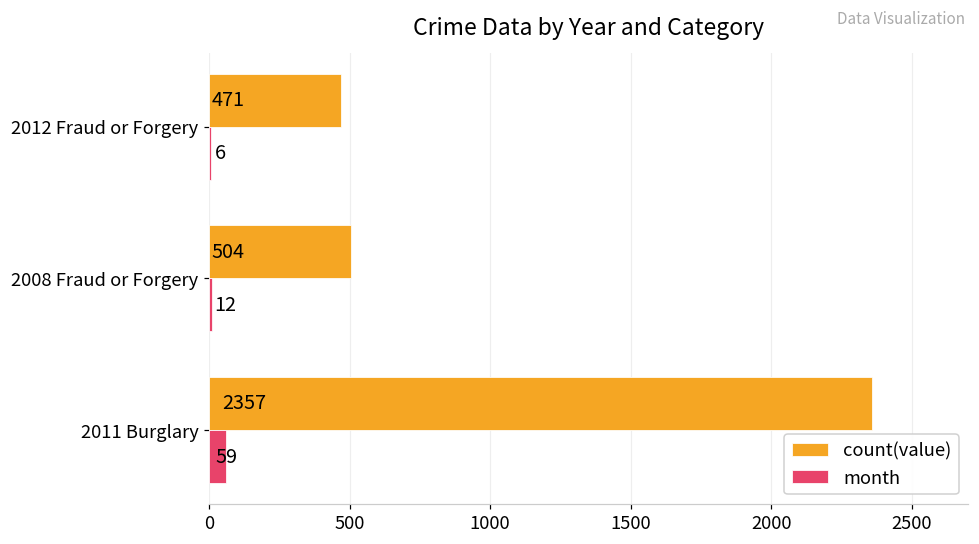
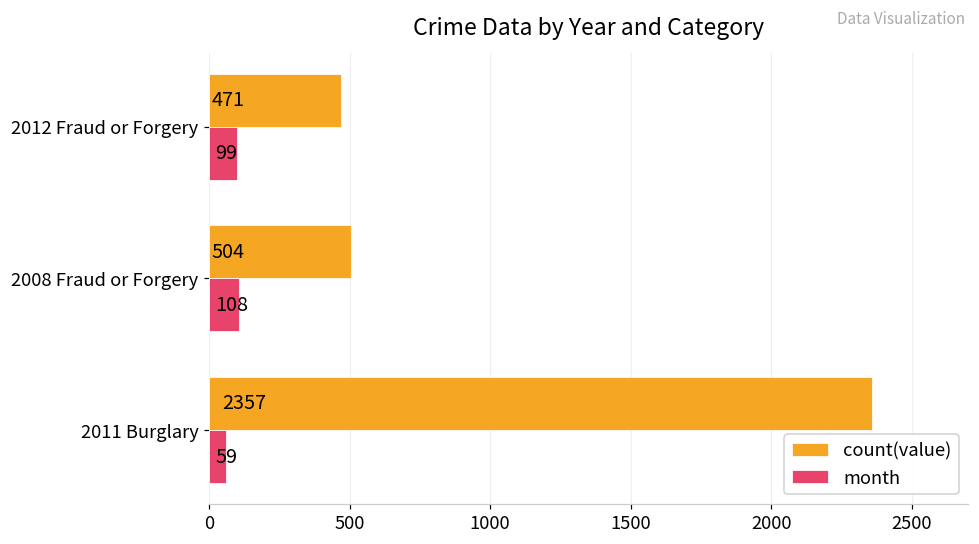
month, 2012 Fraud or Forgery: 6 -> 99
month, 2008 Fraud or Forgery: 12 -> 108
